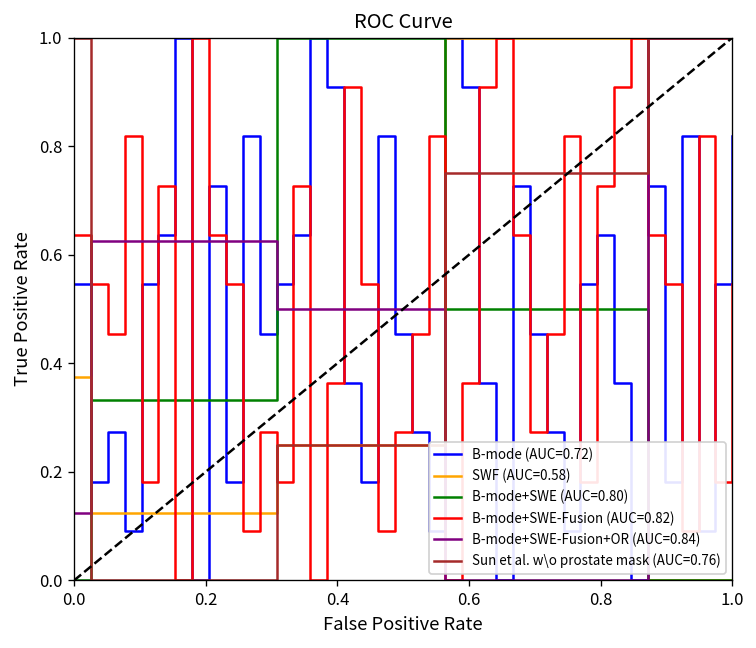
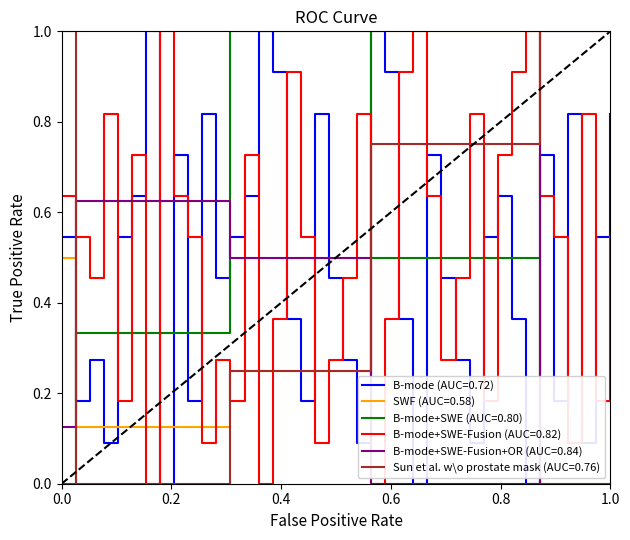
SWF (AUC=0.58), 0.0: 0.37 -> 0.50
